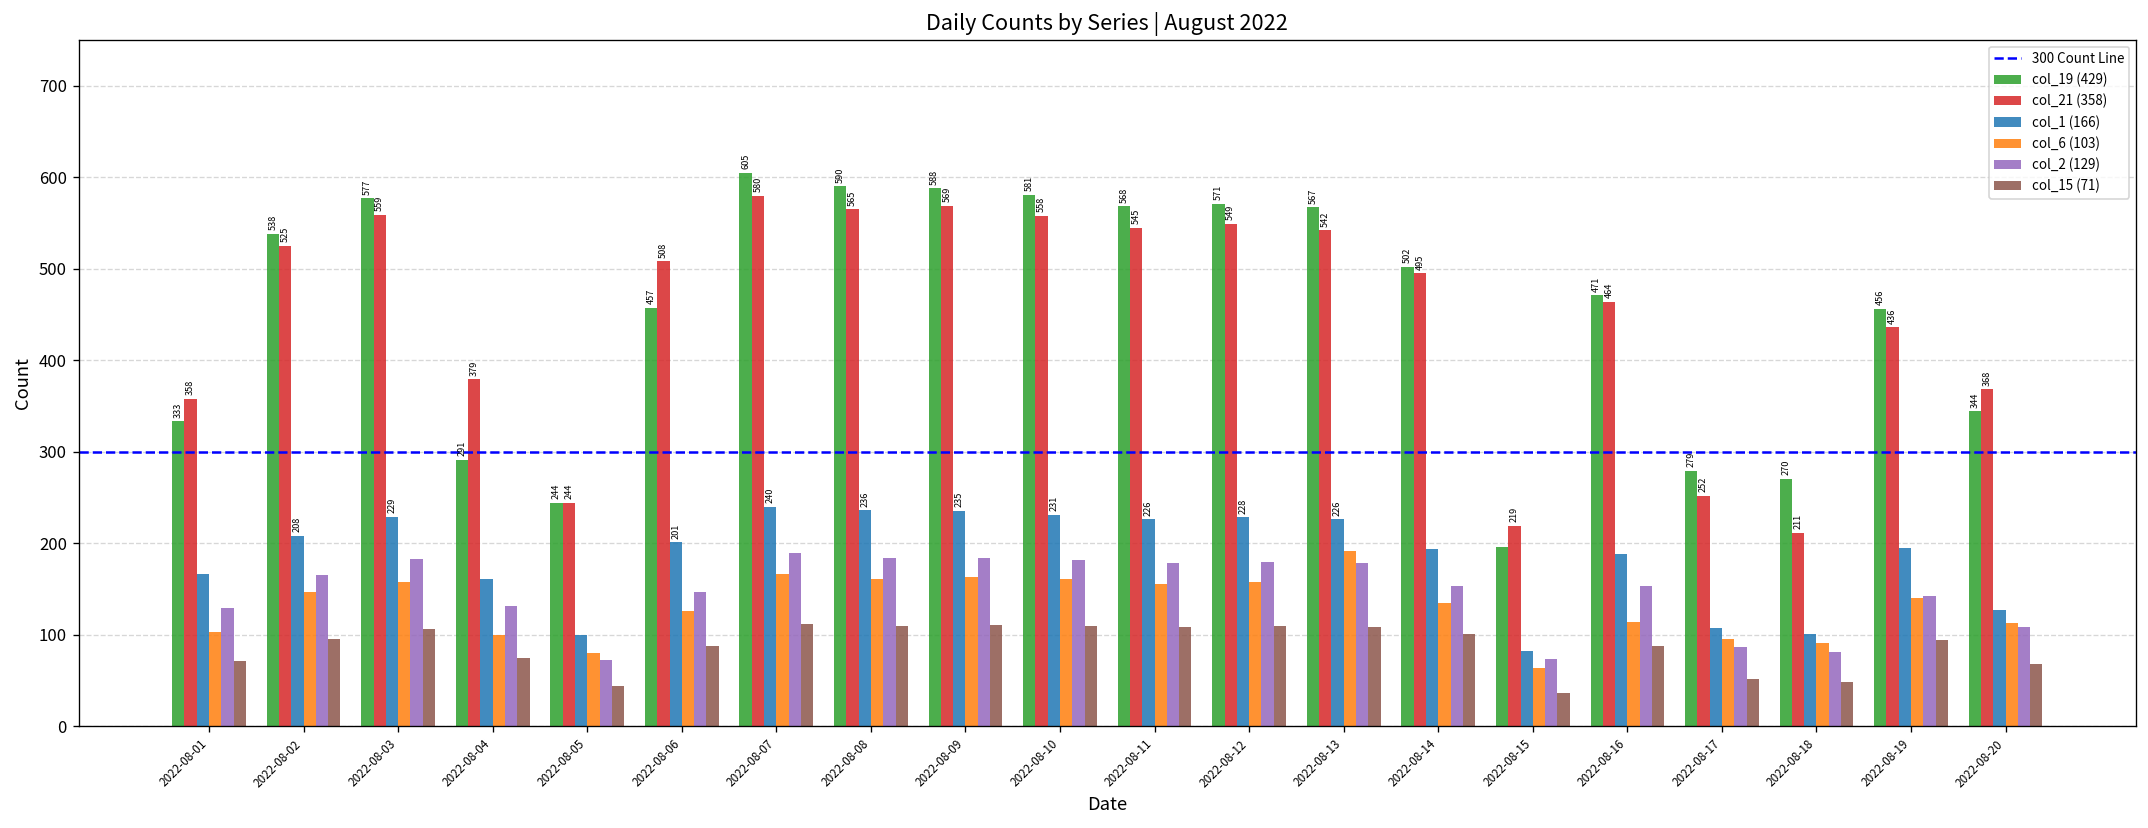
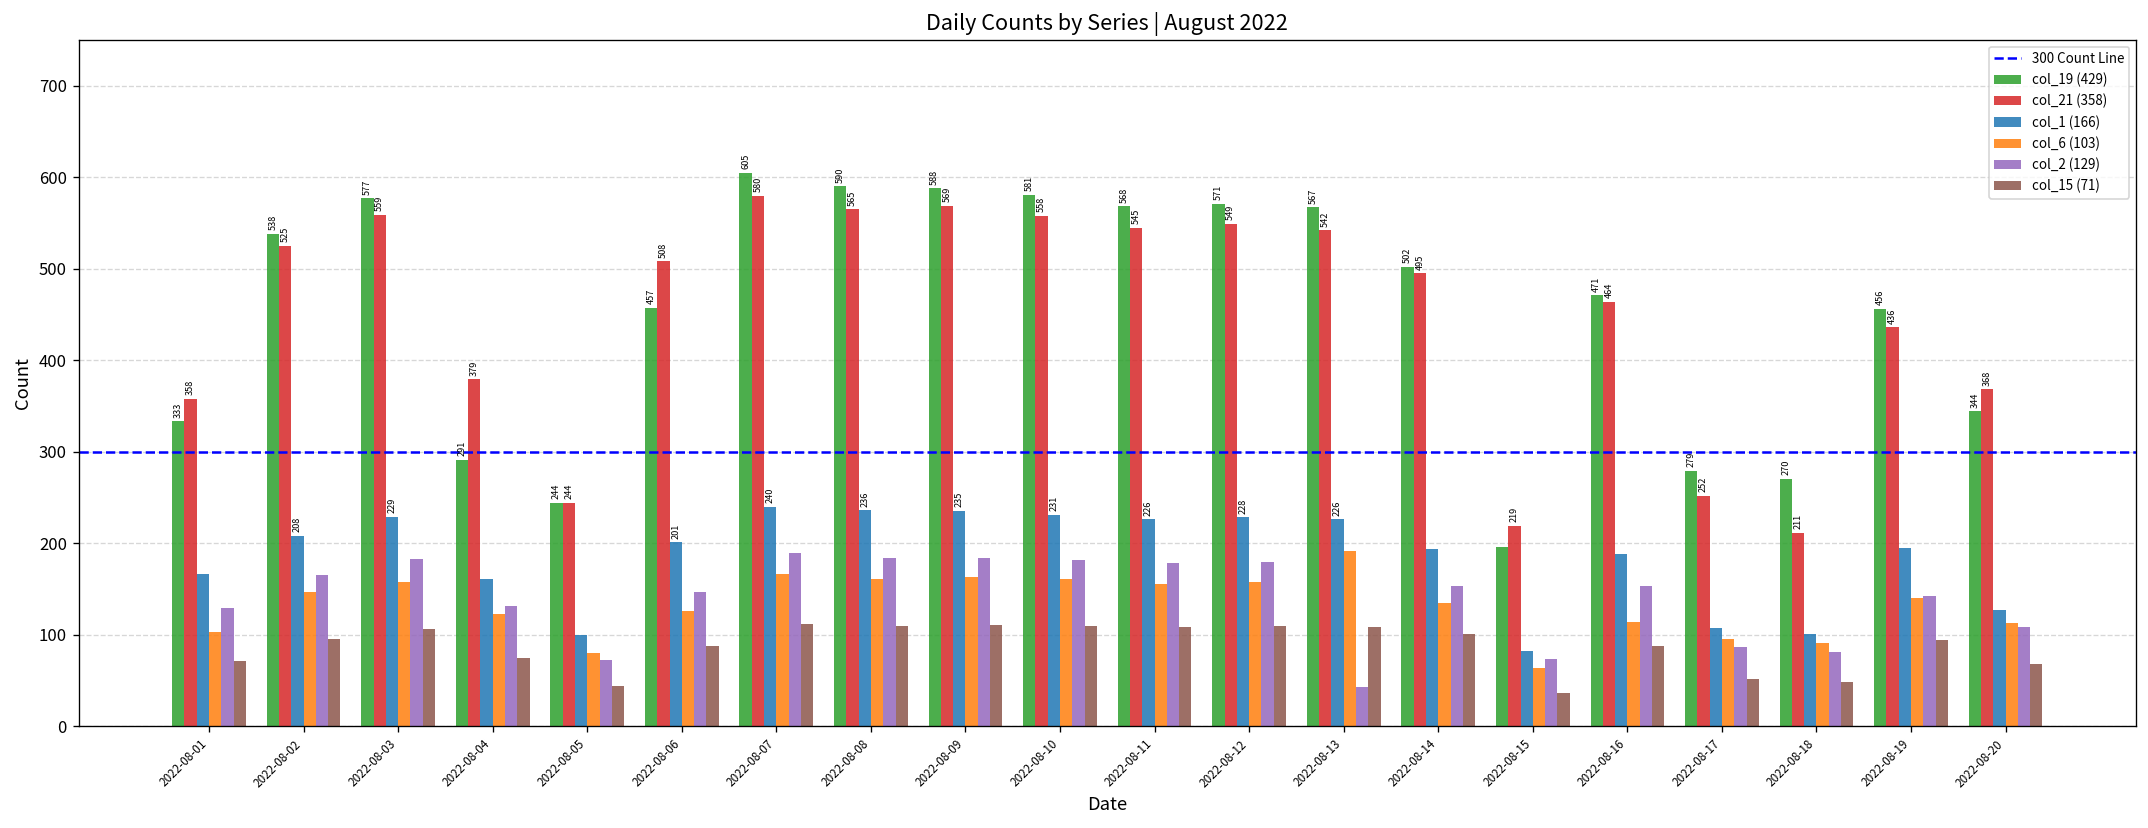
col_6 (103), 2022-08-04: 100 -> 120
col_2 (129), 2022-08-13: 180 -> 40
